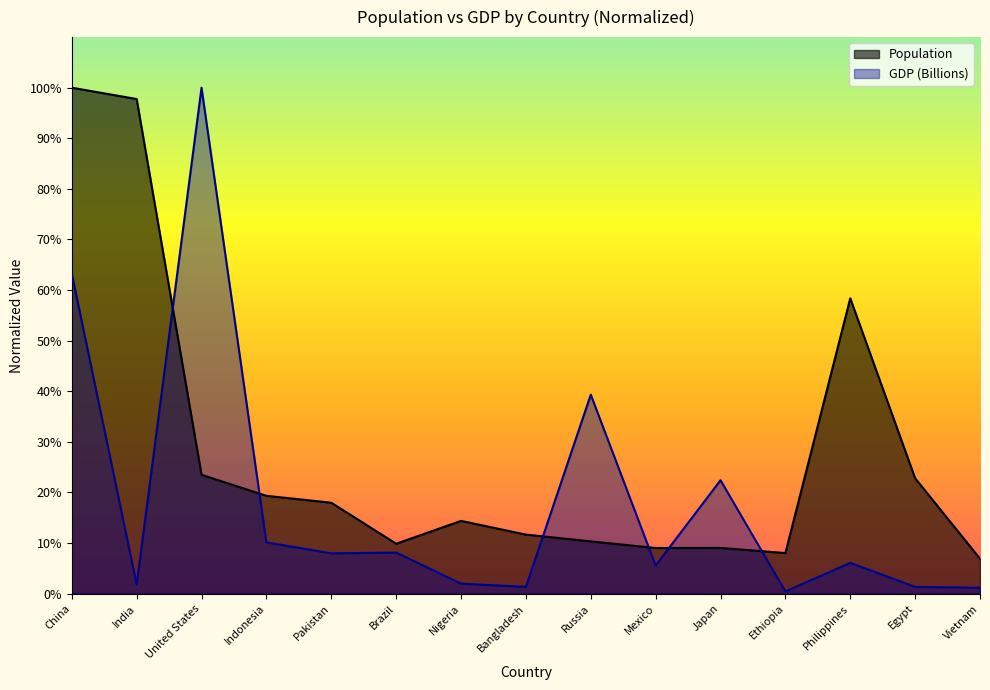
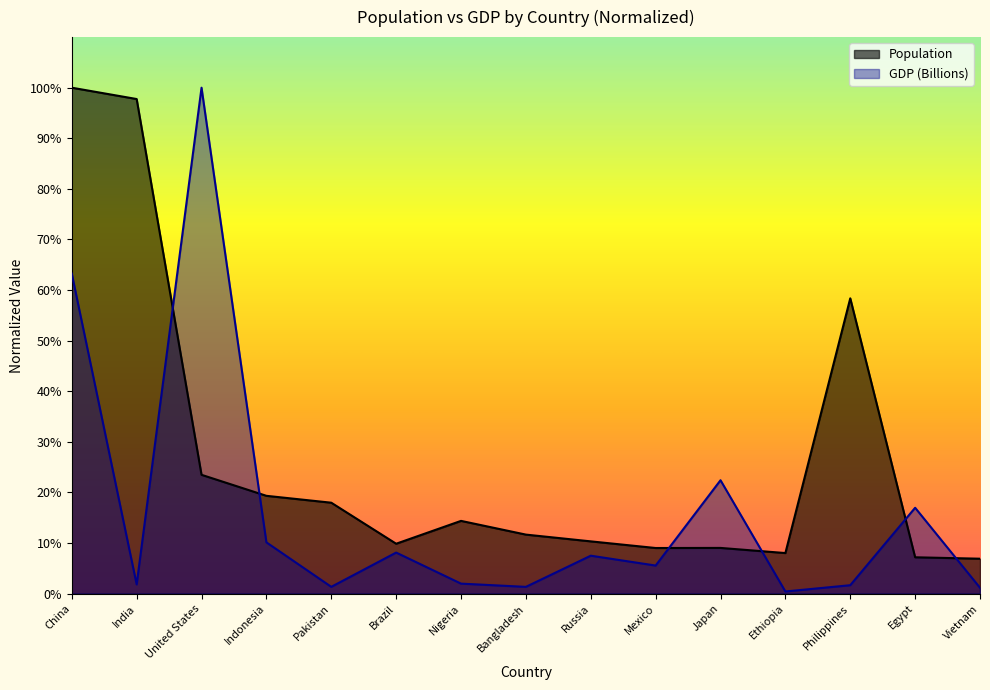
GDP (Billions), Pakistan: 8% -> 1%
GDP (Billions), Russia: 39% -> 7%
GDP (Billions), Philippines: 6% -> 2%
Population, Egypt: 23% -> 7%
GDP (Billions), Egypt: 1% -> 17%
